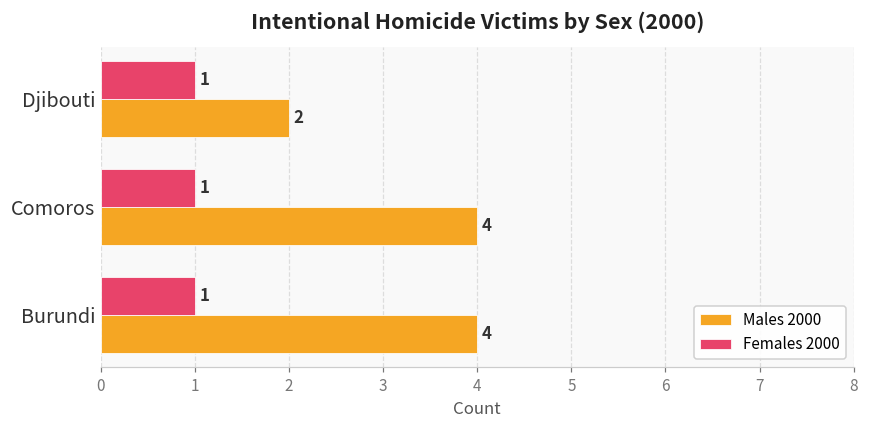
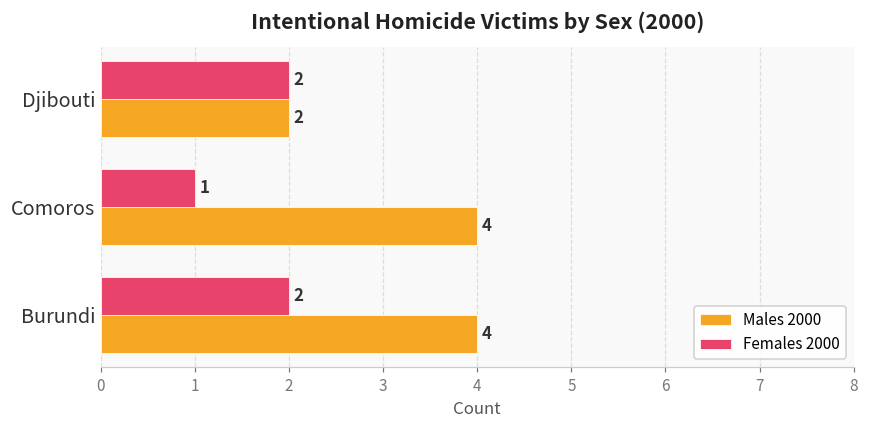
Females 2000, Djibouti: 1 -> 2
Females 2000, Burundi: 1 -> 2
